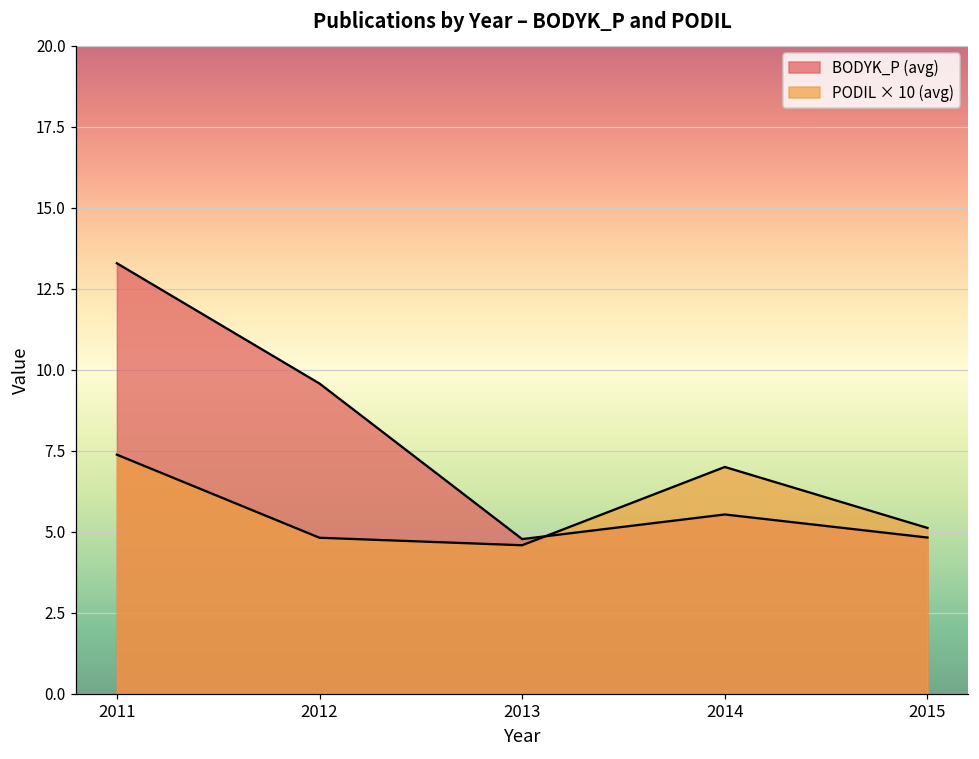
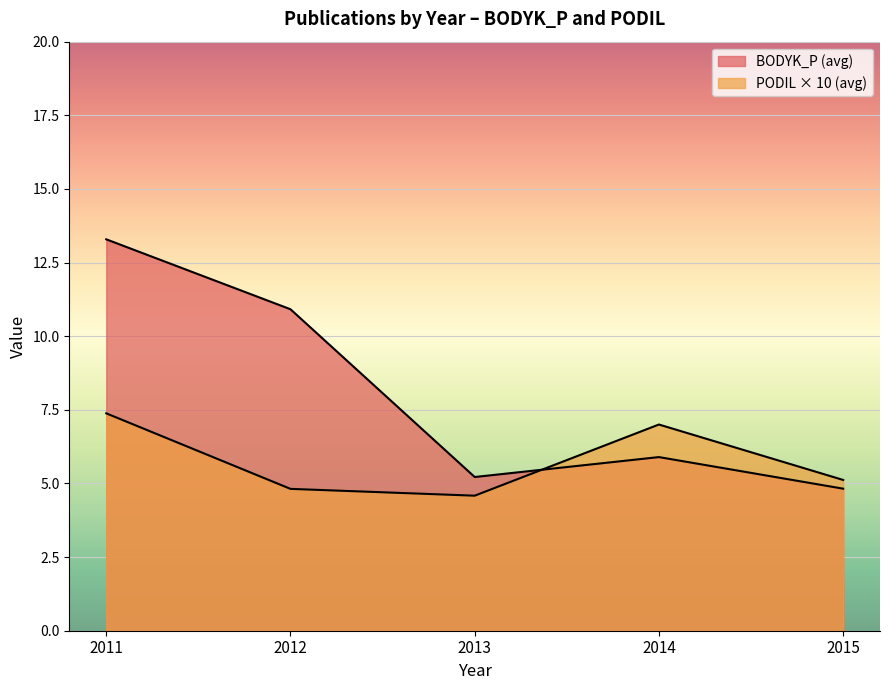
BODYK_P (avg), 2012: 9.6 -> 10.9
BODYK_P (avg), 2013: 4.8 -> 5.2
BODYK_P (avg), 2014: 5.5 -> 5.9
